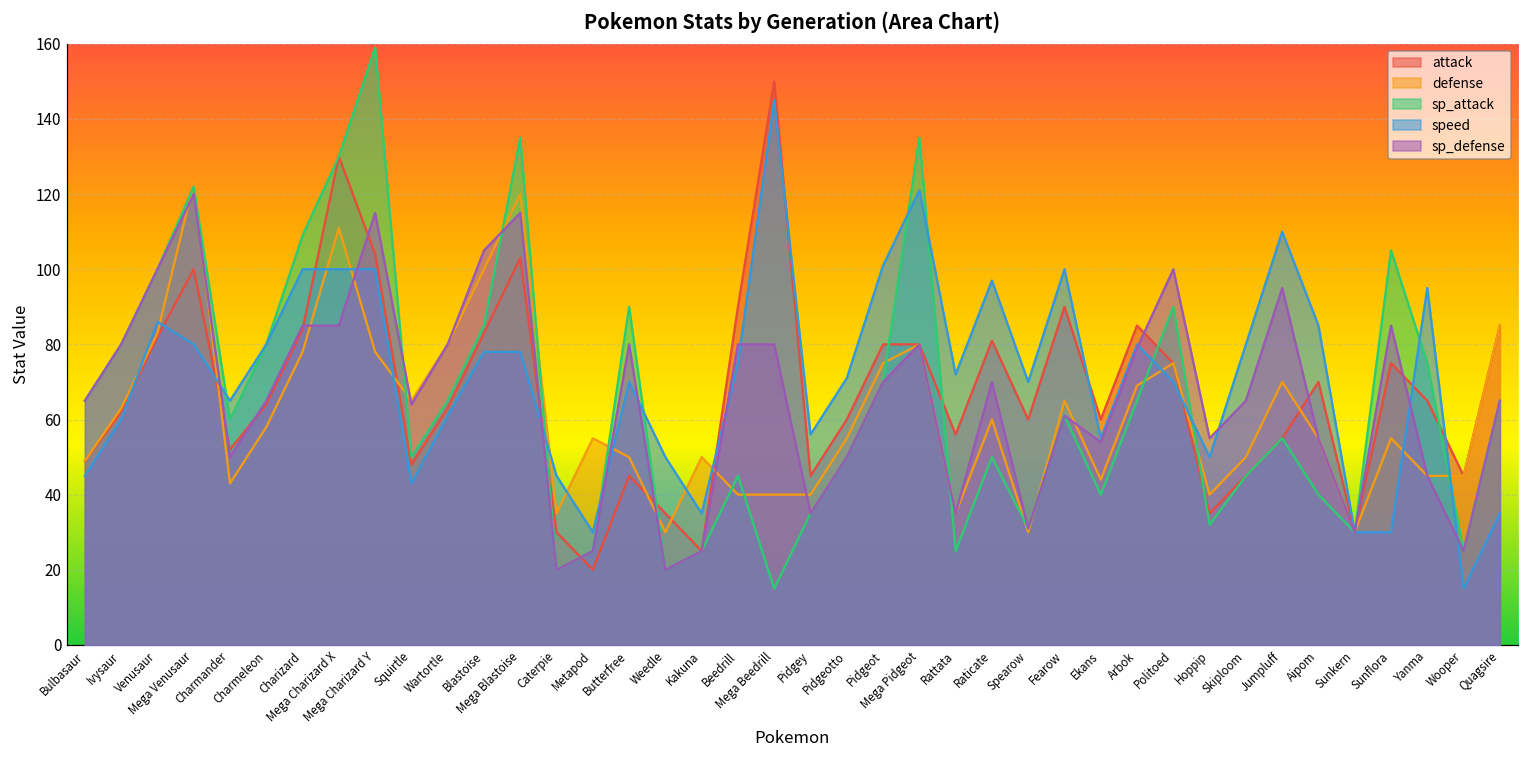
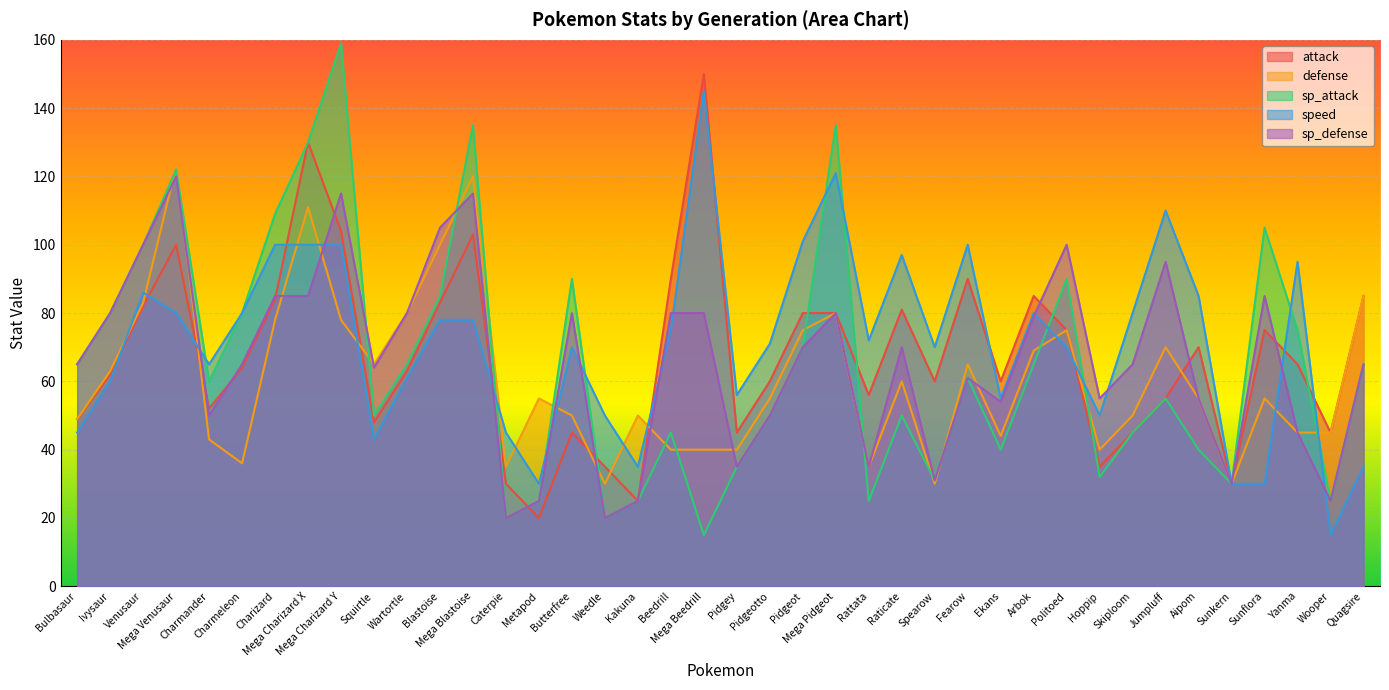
defense, Charmeleon: 58 -> 36
